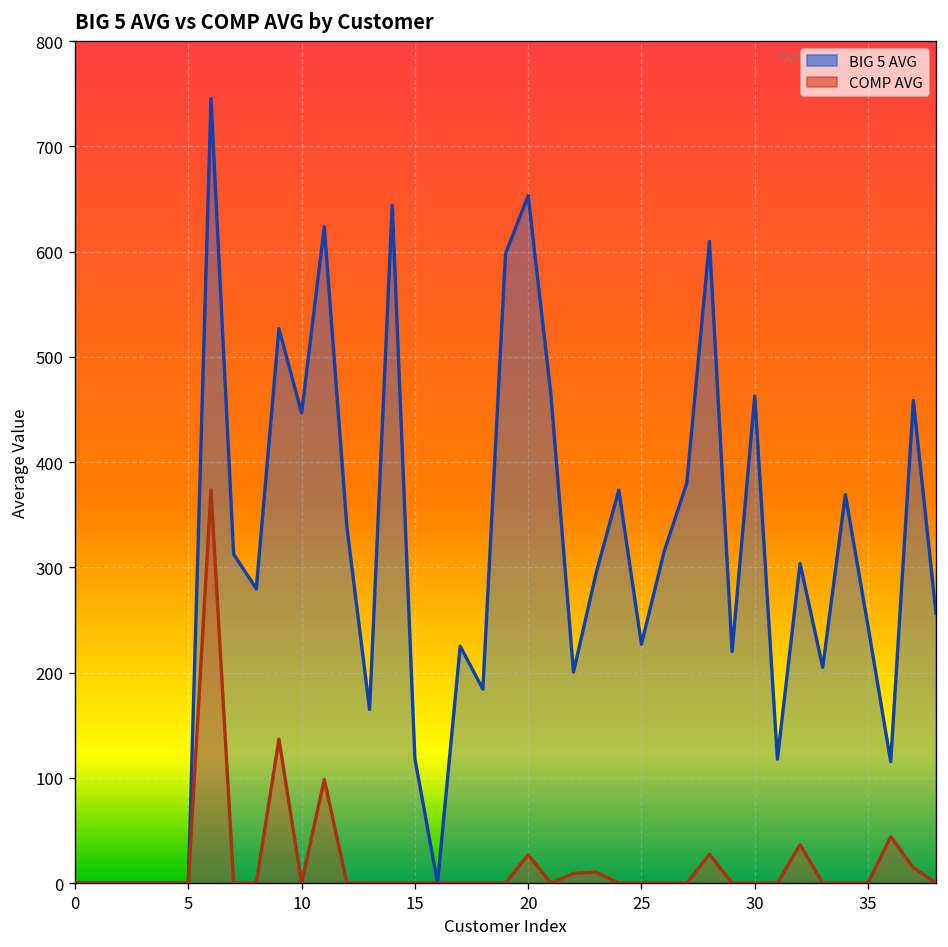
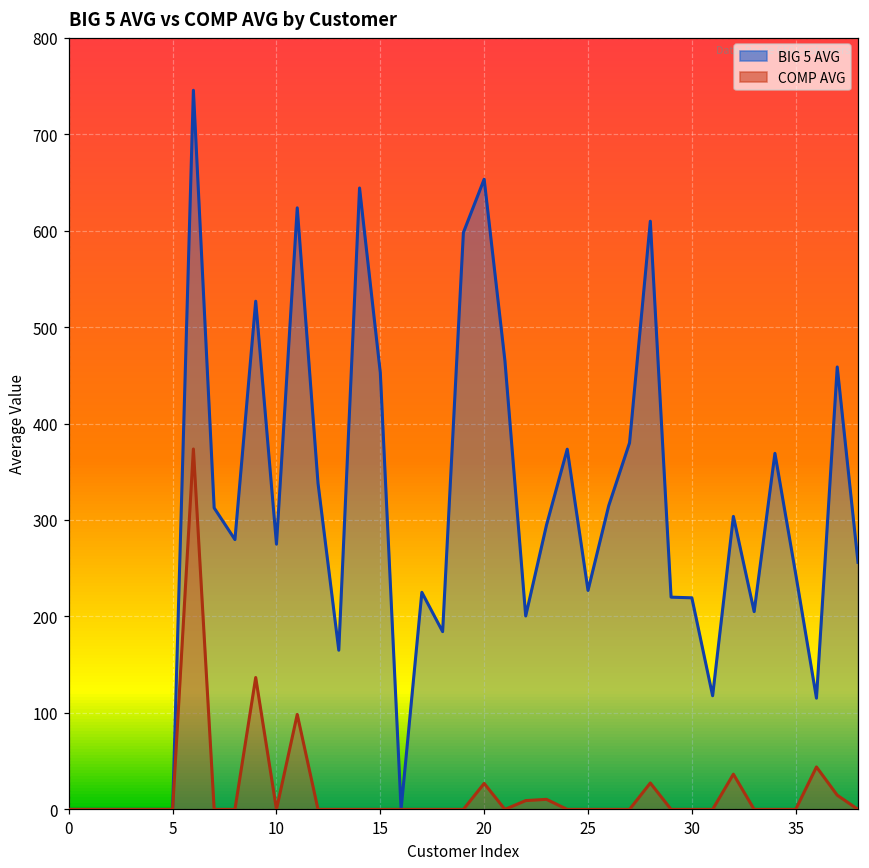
BIG 5 AVG, 10: 450 -> 270
BIG 5 AVG, 15: 120 -> 450
BIG 5 AVG, 30: 460 -> 220
